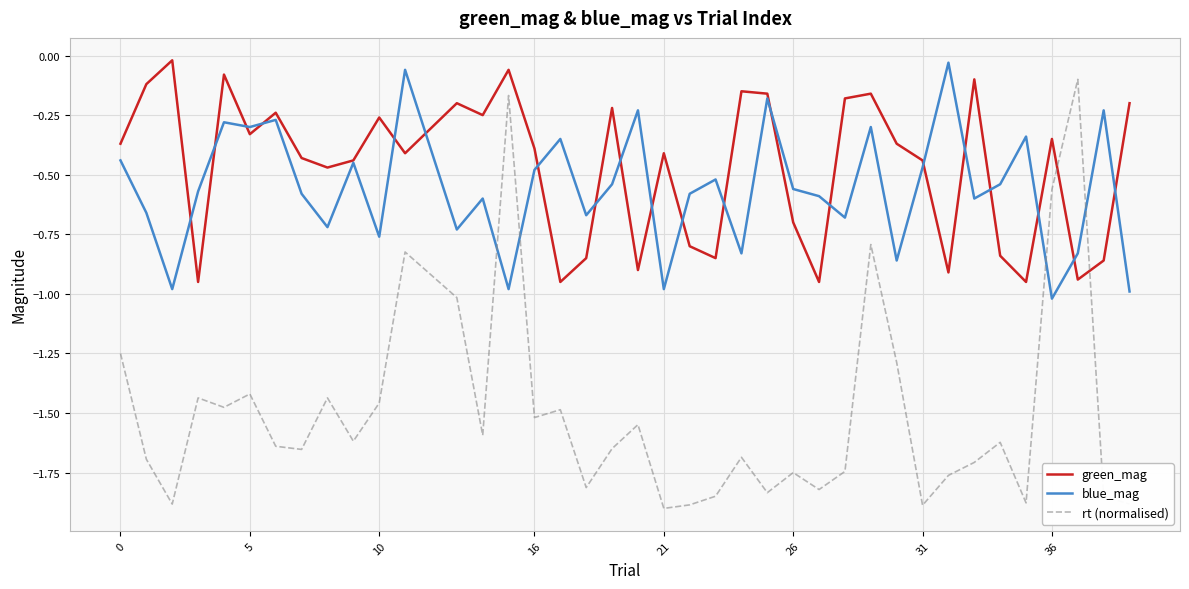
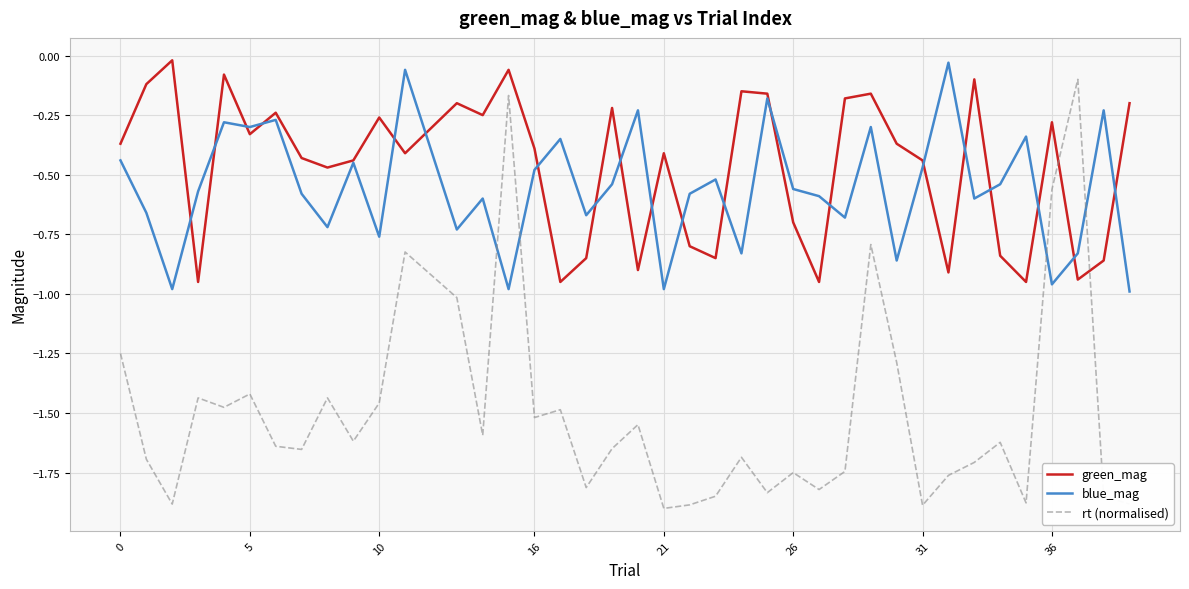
green_mag, 36: -0.35 -> -0.28
blue_mag, 36: -1.02 -> -0.96
